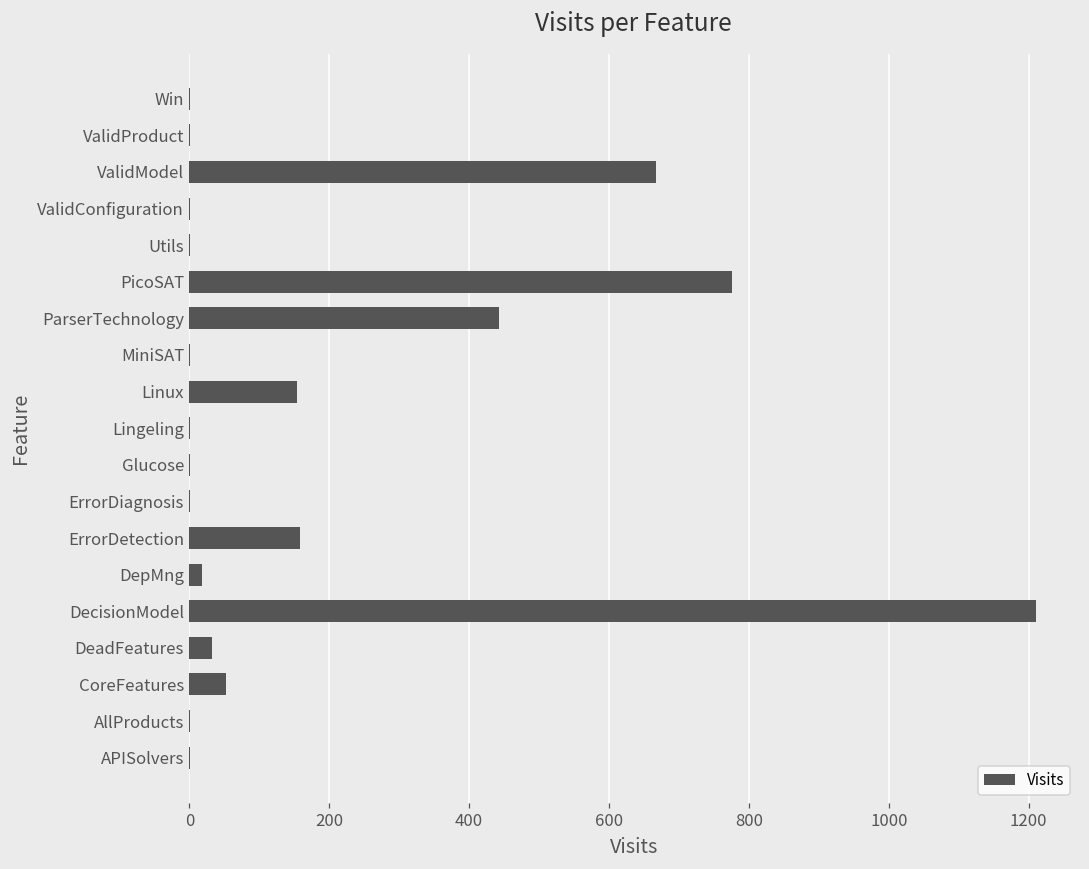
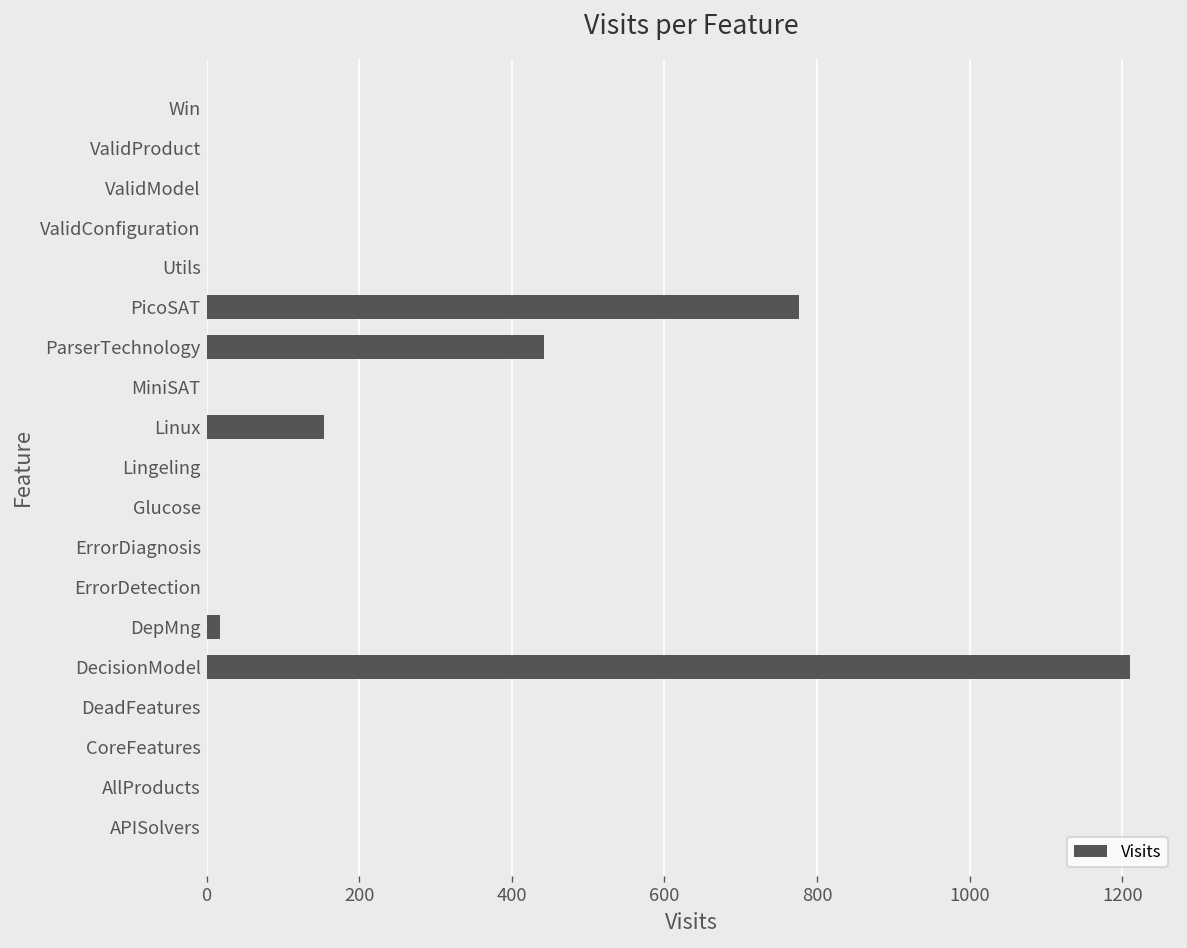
ValidModel: 670 -> 0
ErrorDetection: 160 -> 0
DeadFeatures: 30 -> 0
CoreFeatures: 50 -> 0
